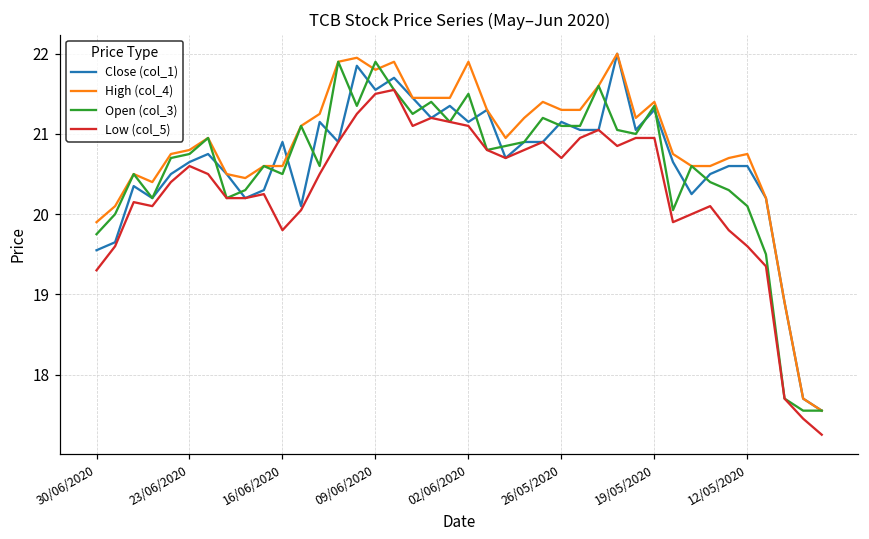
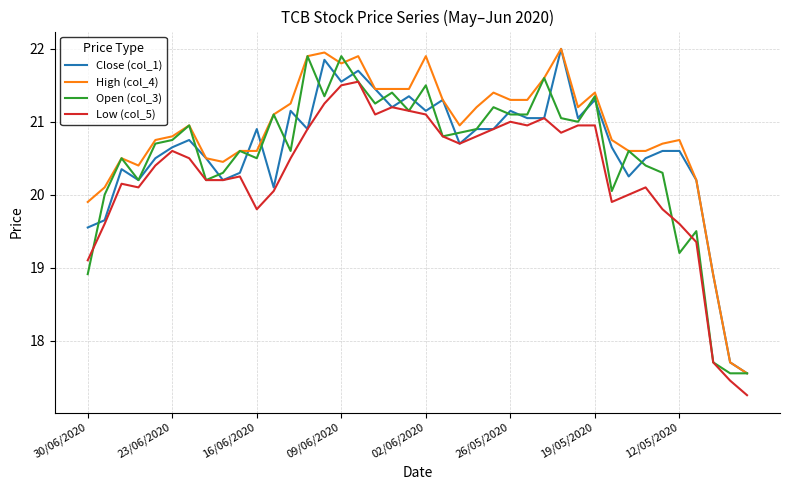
Open (col_3), 30/06/2020: 19.8 -> 18.9
Low (col_5), 30/06/2020: 19.3 -> 19.1
Low (col_5), 26/05/2020: 20.7 -> 21.0
Open (col_3), 12/05/2020: 20.1 -> 19.2
